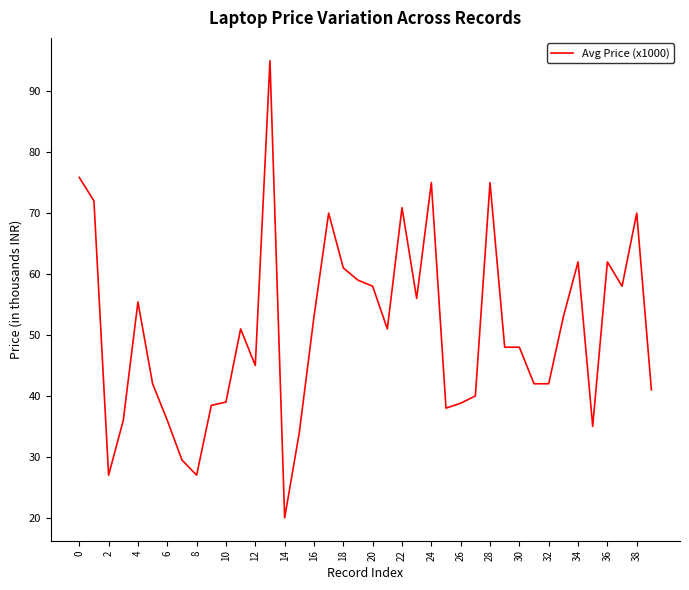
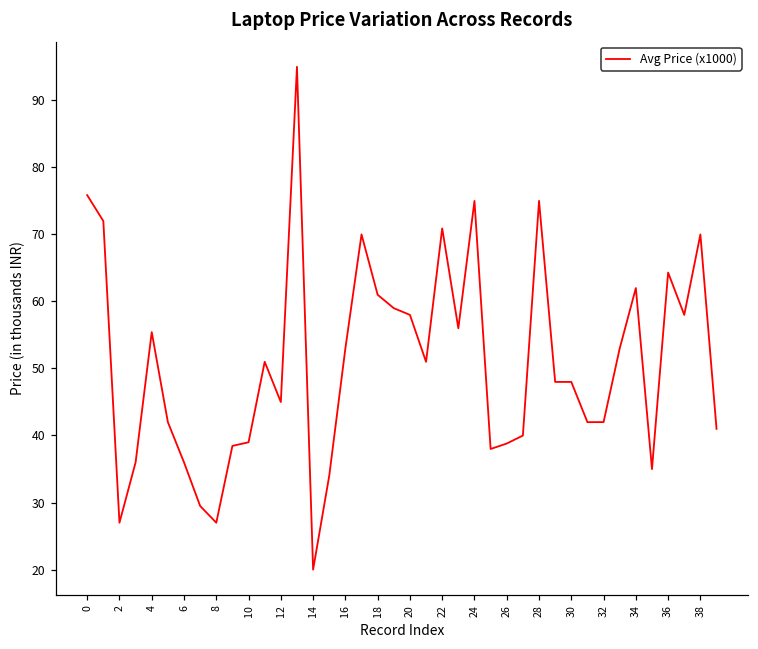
36: 62 -> 64
